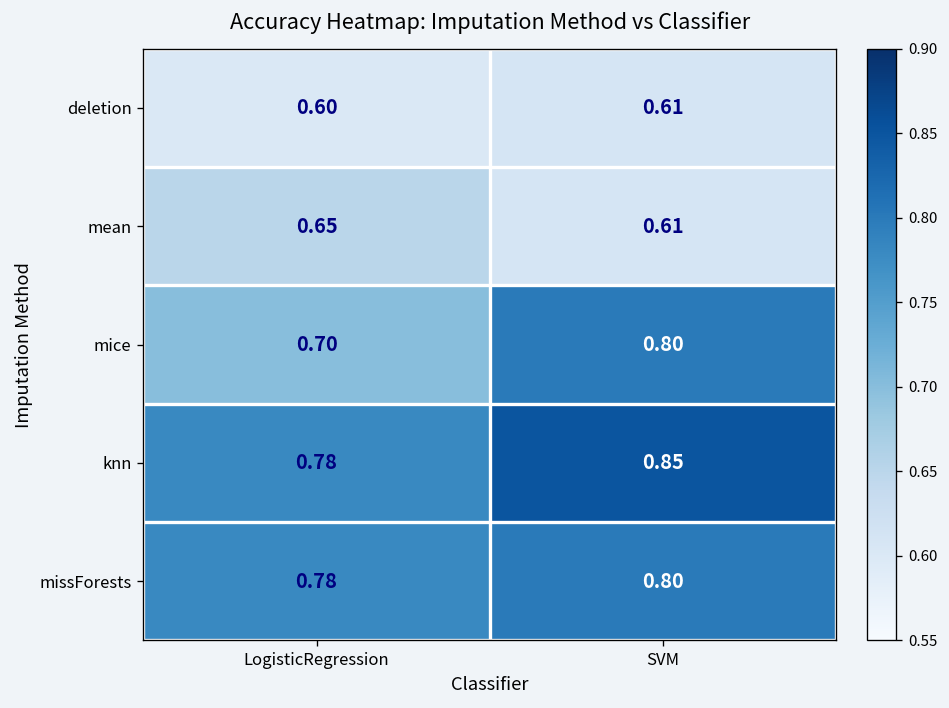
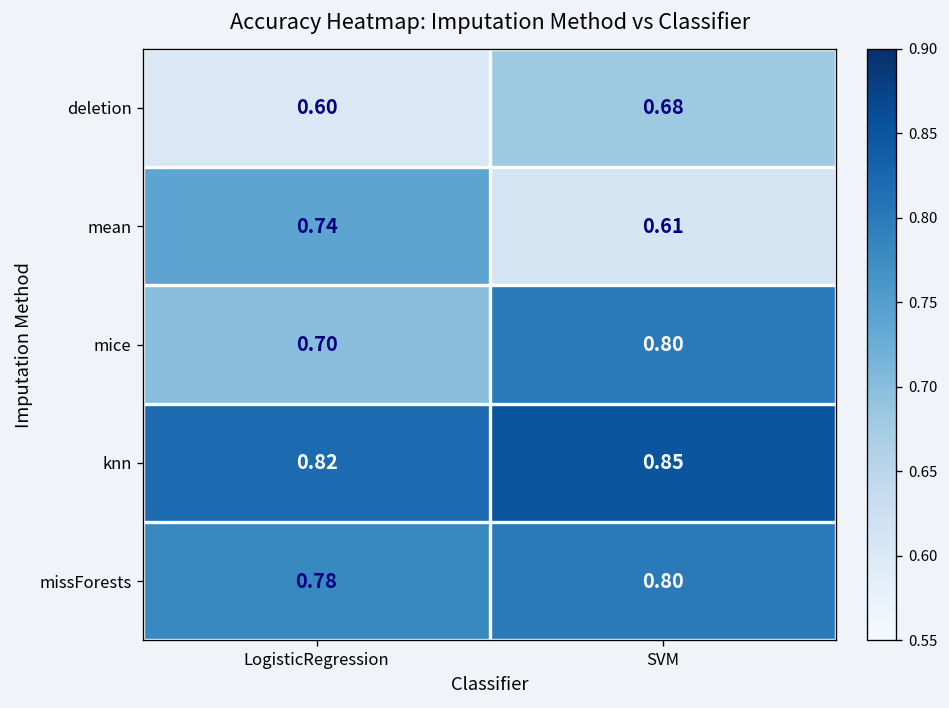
deletion, SVM: 0.61 -> 0.68
mean, LogisticRegression: 0.65 -> 0.74
knn, LogisticRegression: 0.78 -> 0.82
